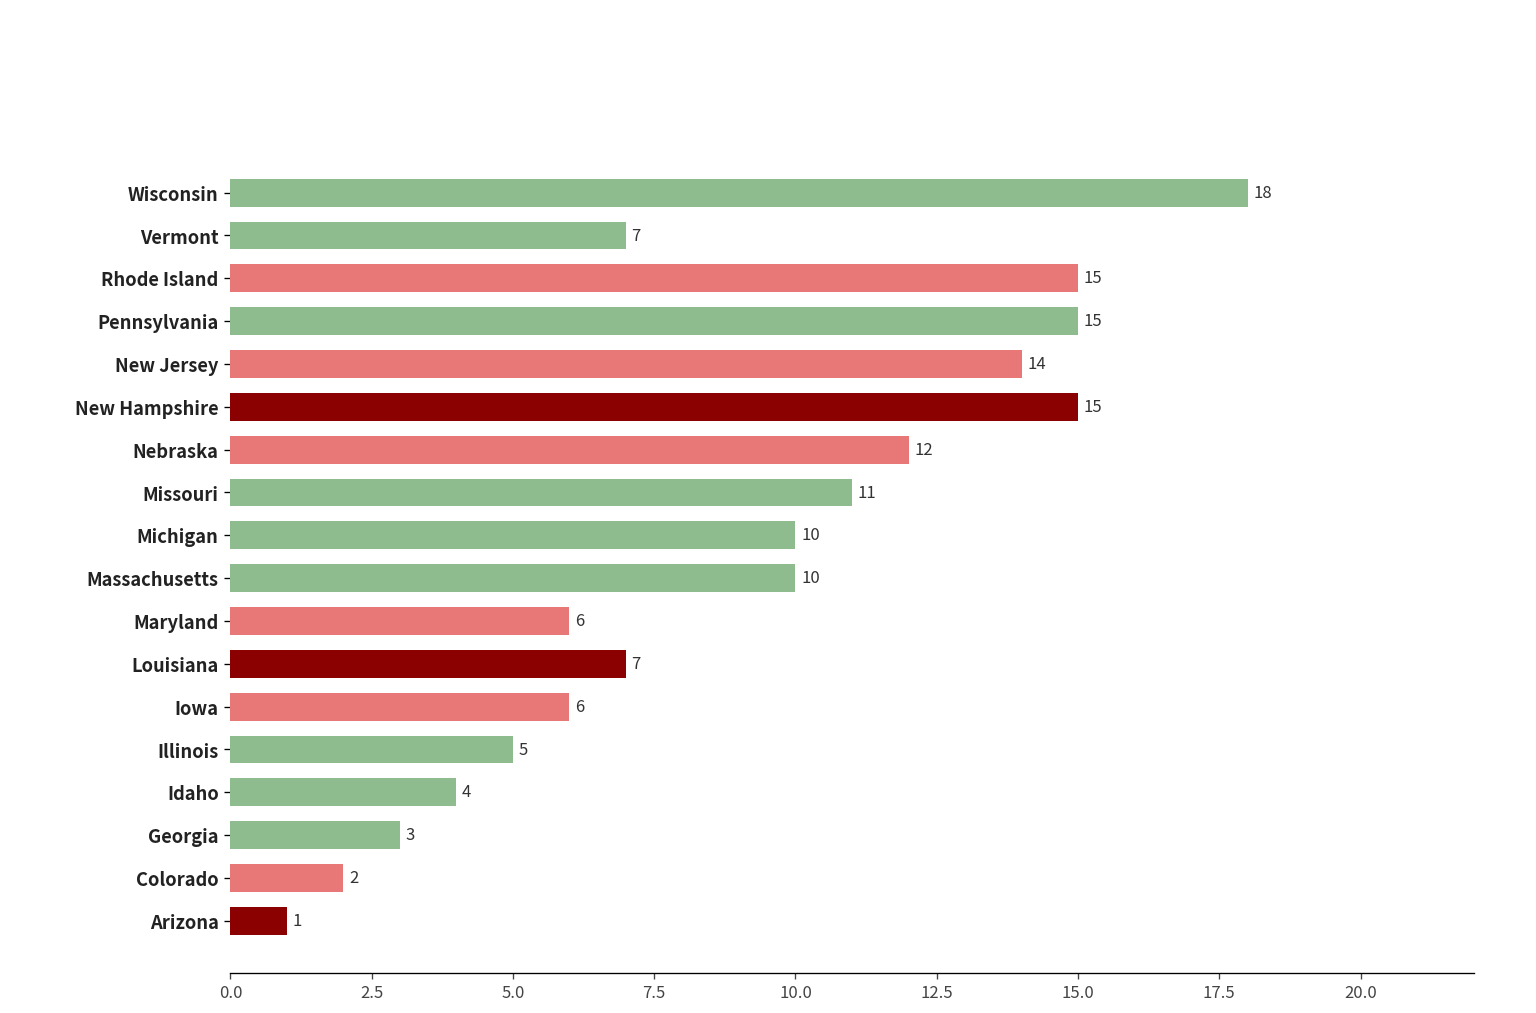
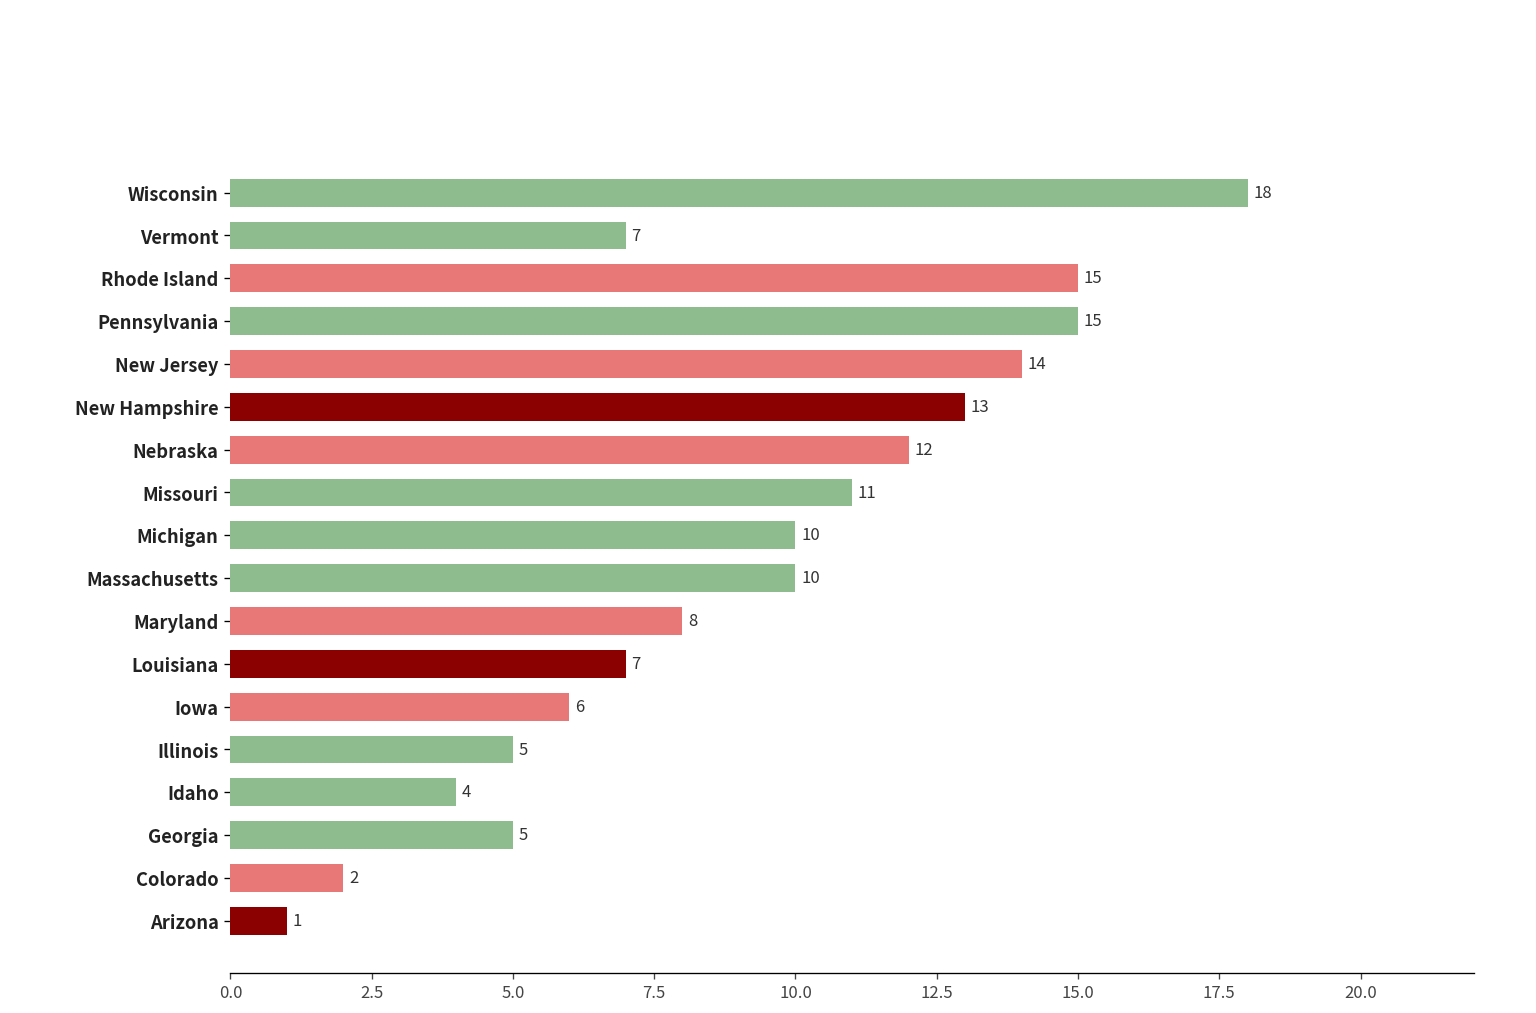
New Hampshire: 15 -> 13
Maryland: 6 -> 8
Georgia: 3 -> 5
